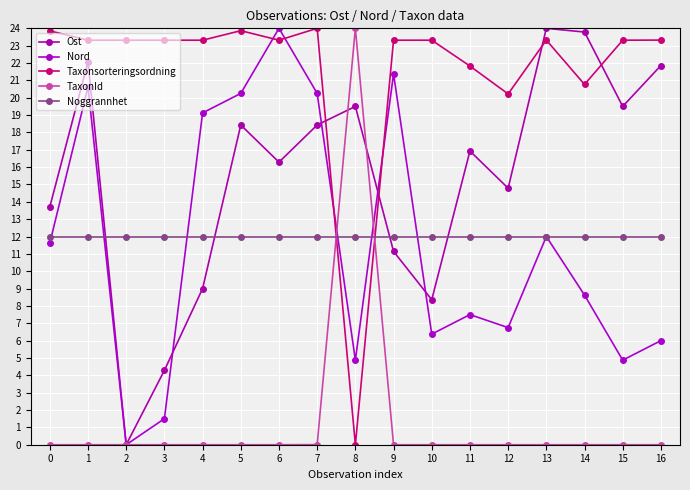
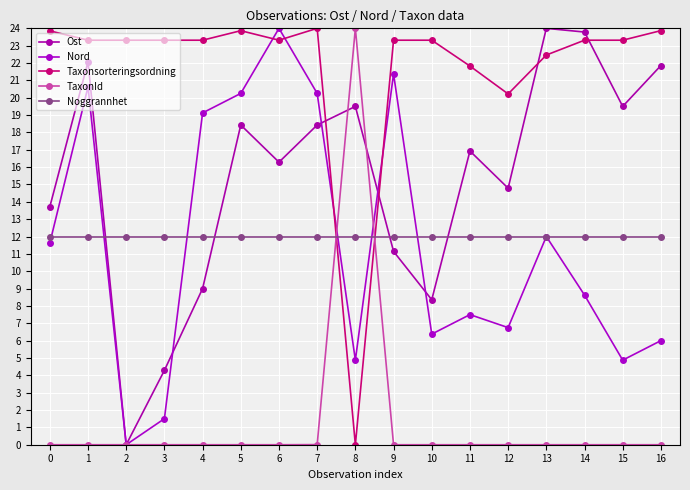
Taxonsorteringsordning, 13: 23.3 -> 22.5
Taxonsorteringsordning, 14: 20.8 -> 23.3
Taxonsorteringsordning, 16: 23.3 -> 23.9
